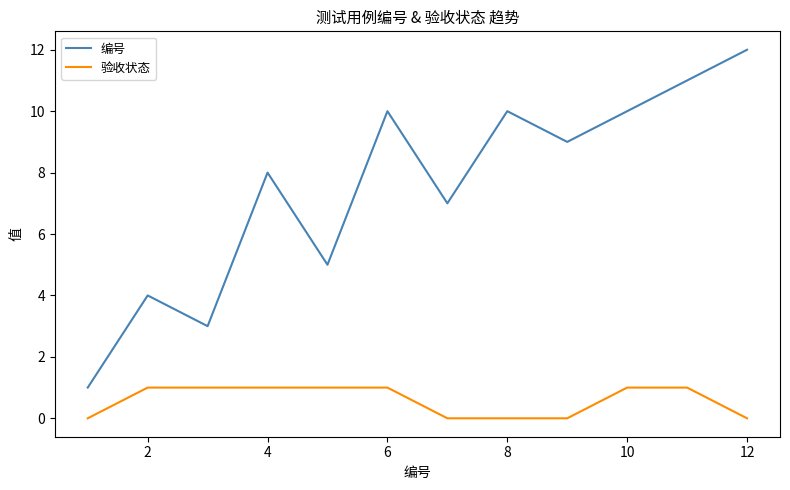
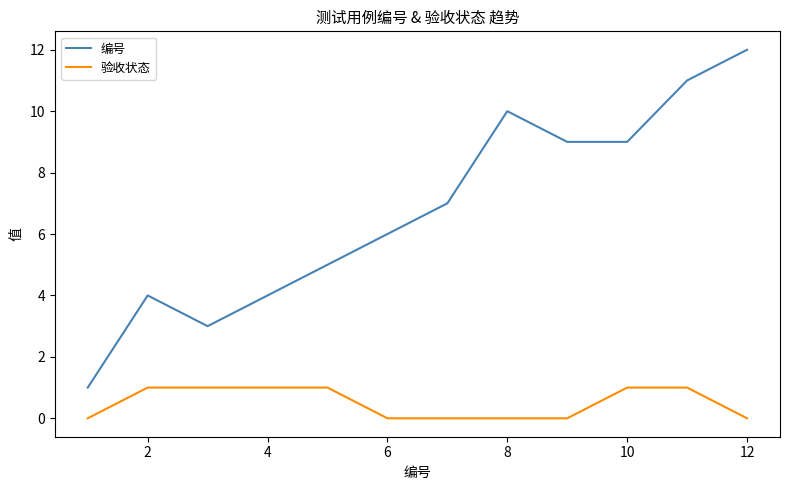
编号, 4: 8 -> 4
编号, 6: 10 -> 6
验收状态, 6: 1 -> 0
编号, 10: 10 -> 9
